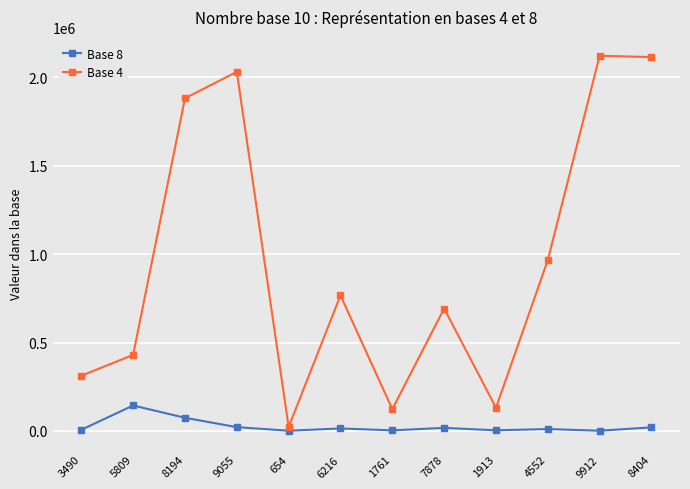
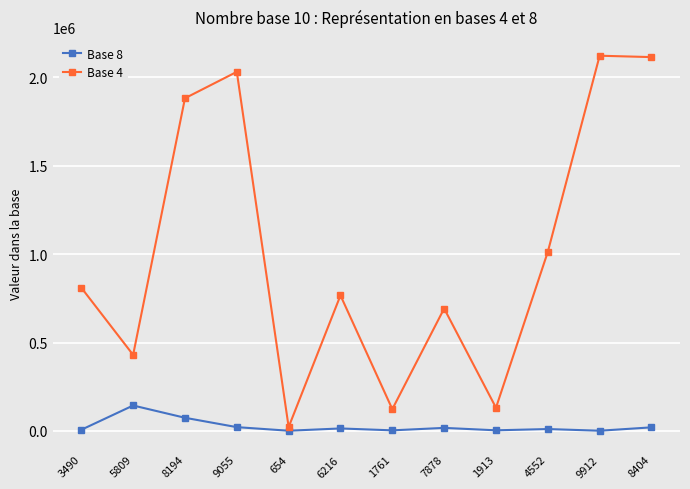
Base 4, 3490: 310000 -> 810000
Base 4, 4552: 970000 -> 1010000
